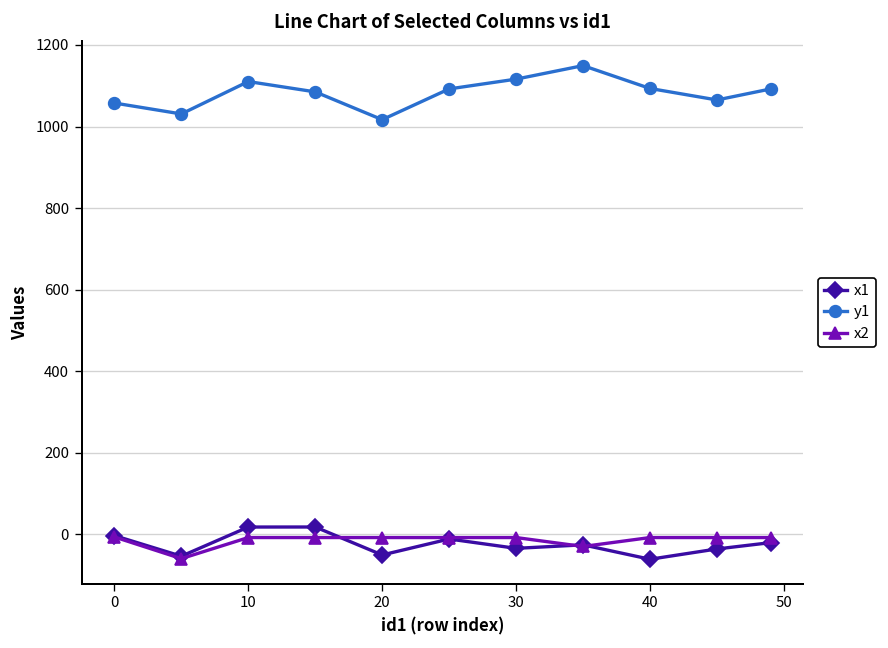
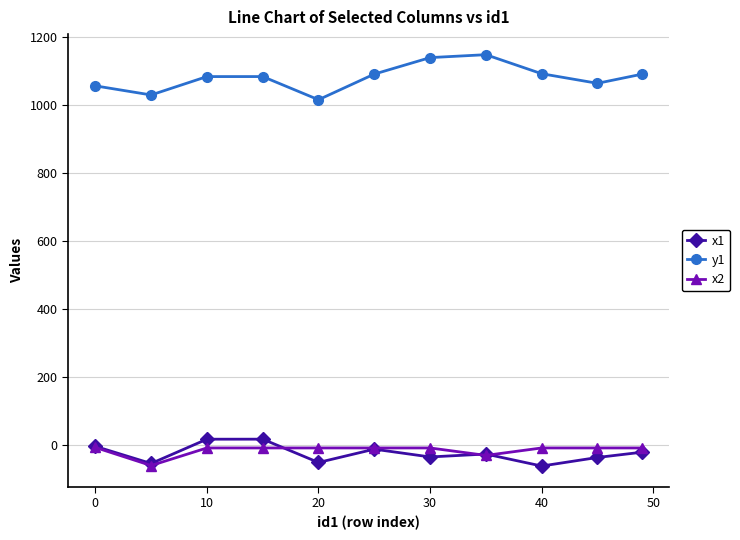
y1, 10: 1110 -> 1080
y1, 30: 1120 -> 1140
